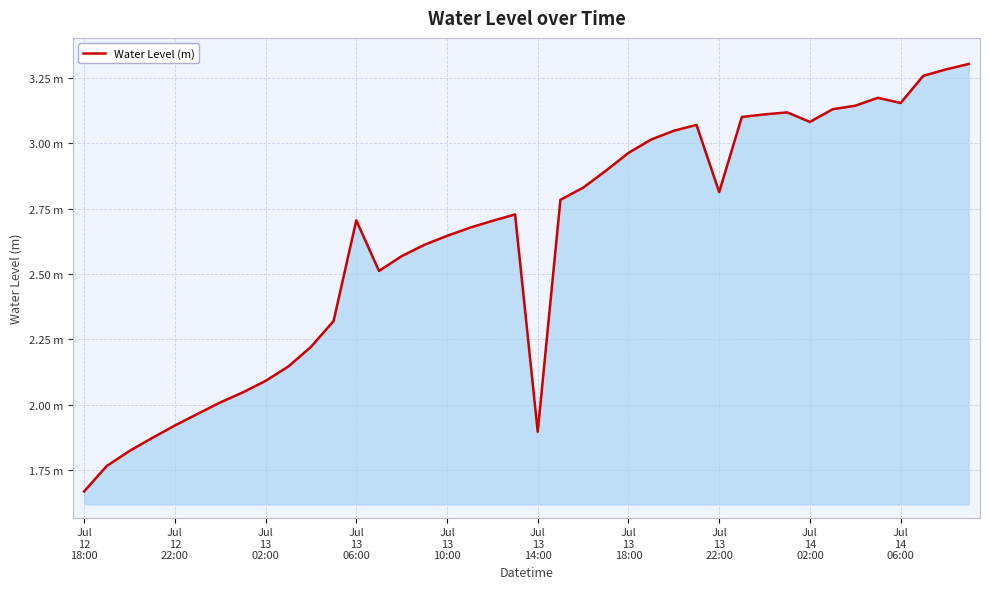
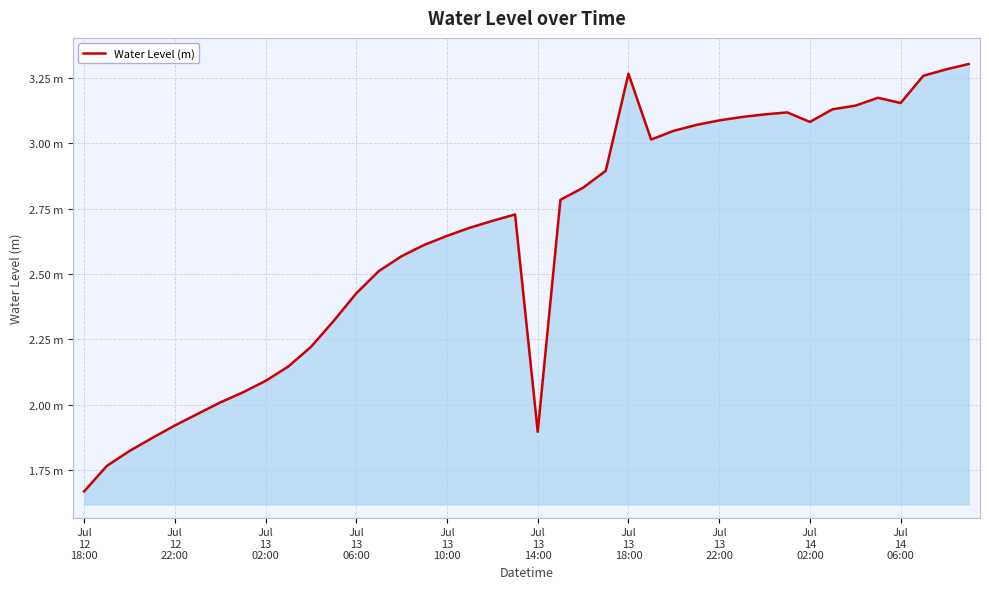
Jul 13 06:00: 2.71 m -> 2.43 m
Jul 13 18:00: 2.96 m -> 3.27 m
Jul 13 22:00: 2.81 m -> 3.09 m
